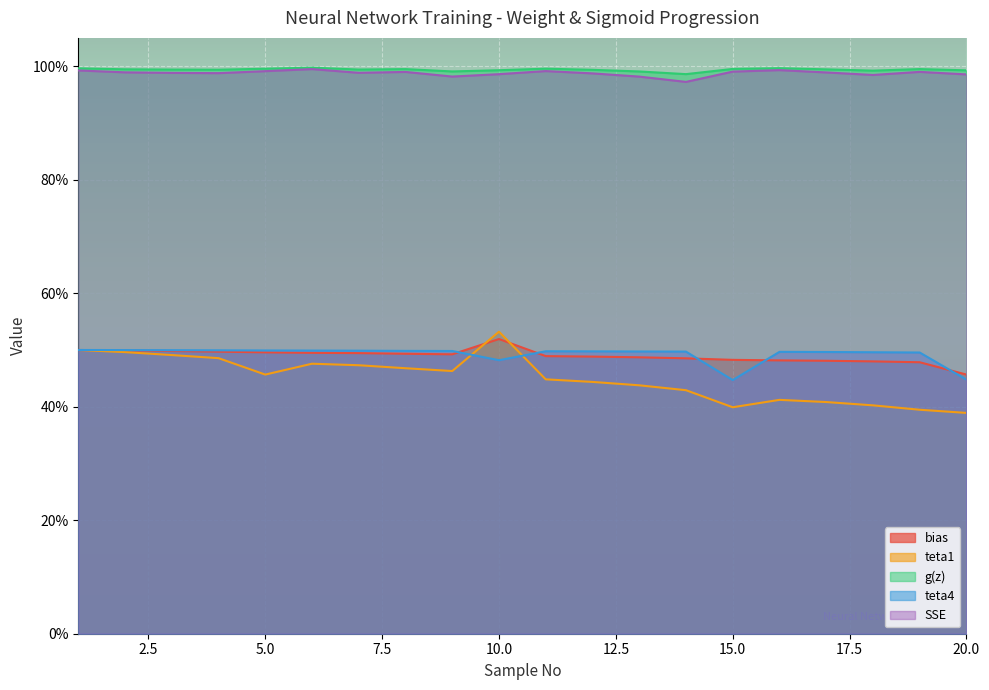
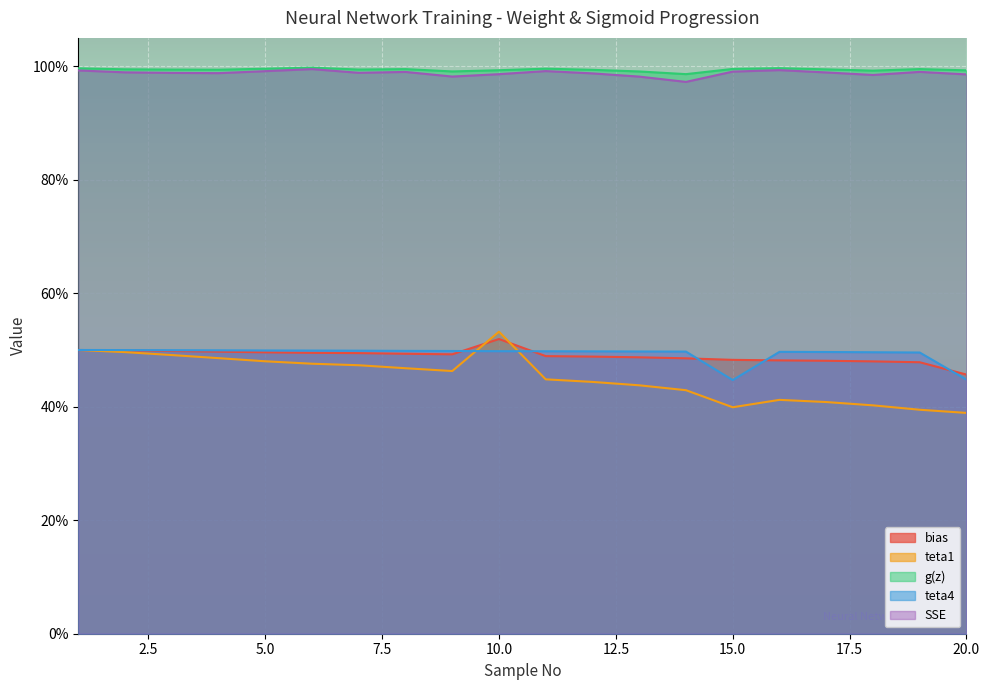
teta1, 5.0: 46% -> 48%
teta4, 10.0: 48% -> 50%
